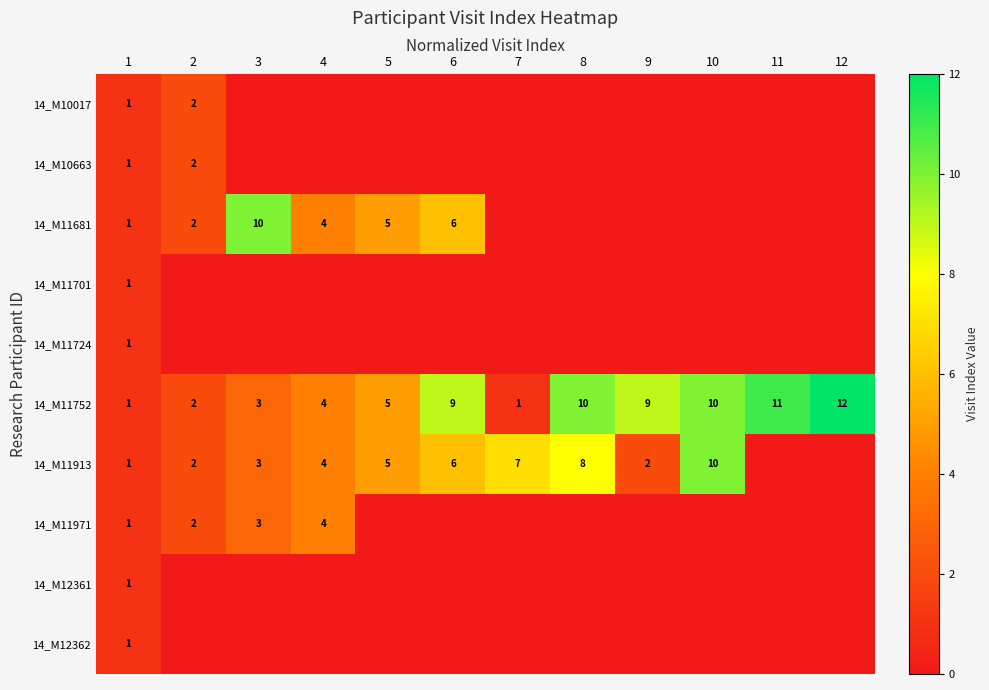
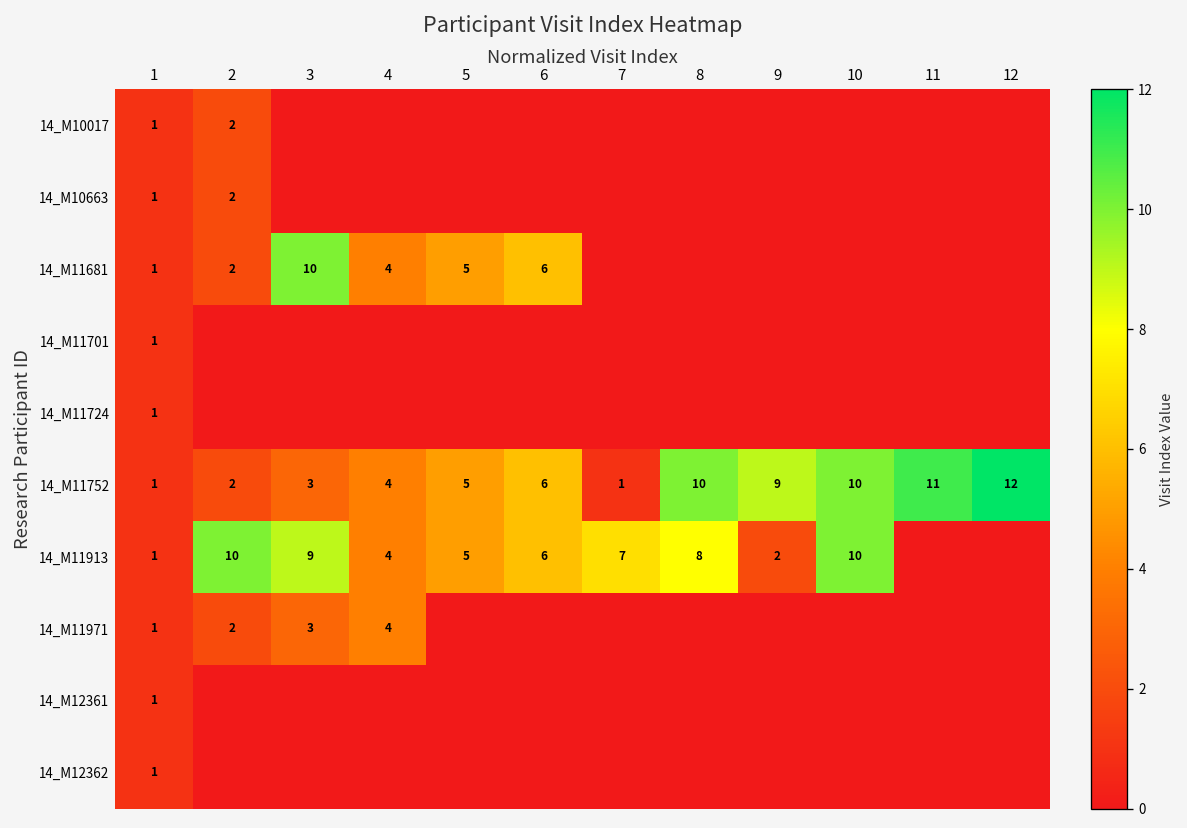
14_M11752, 6: 9 -> 6
14_M11913, 2: 2 -> 10
14_M11913, 3: 3 -> 9
